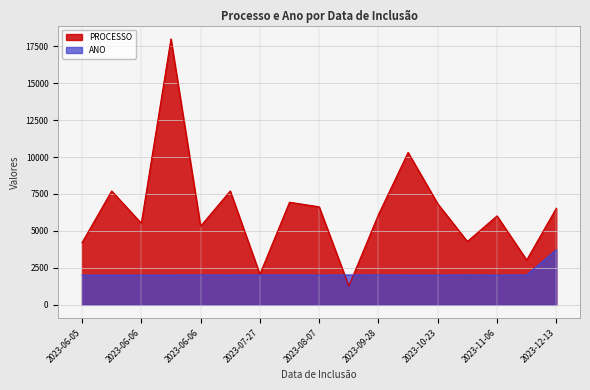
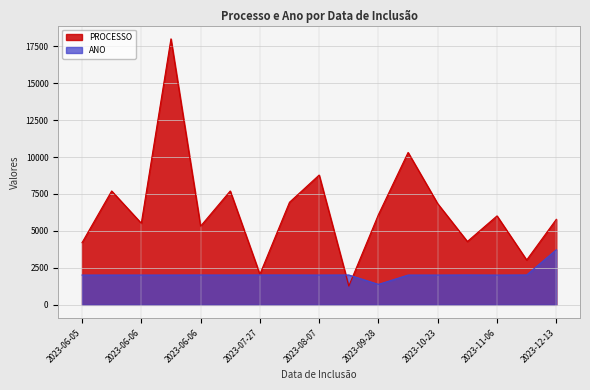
PROCESSO, 2023-08-07: 6600 -> 8800
ANO, 2023-09-28: 2000 -> 1400
PROCESSO, 2023-12-13: 6500 -> 5800
